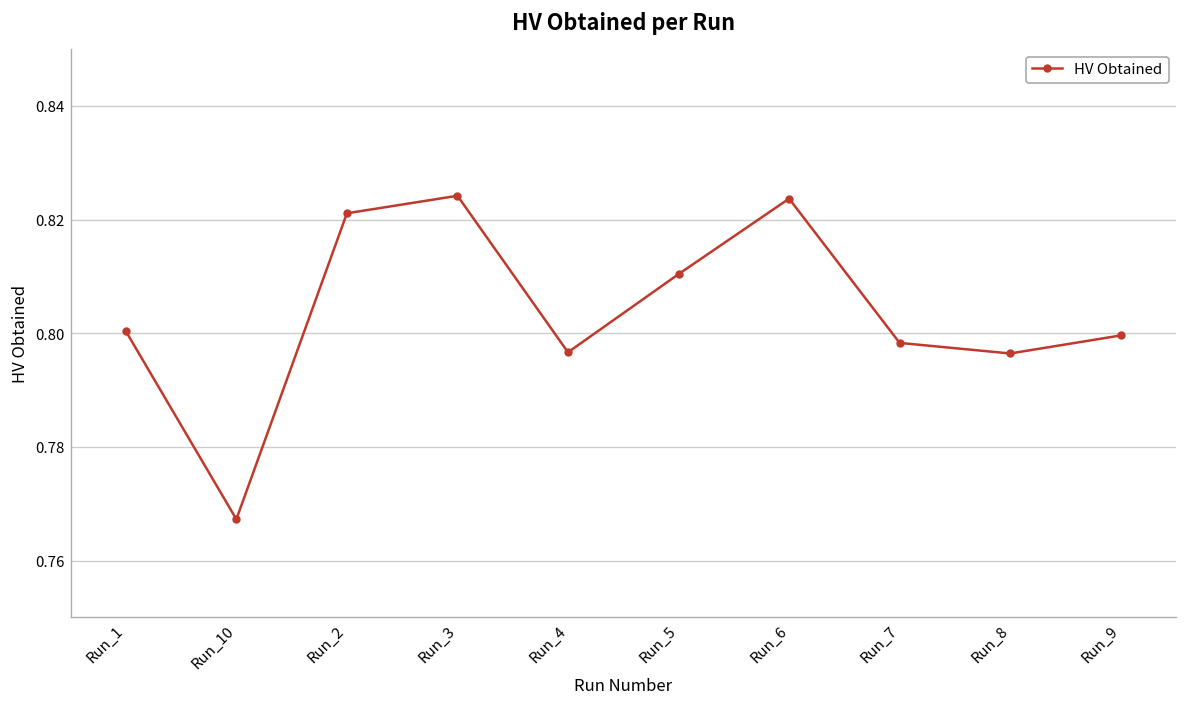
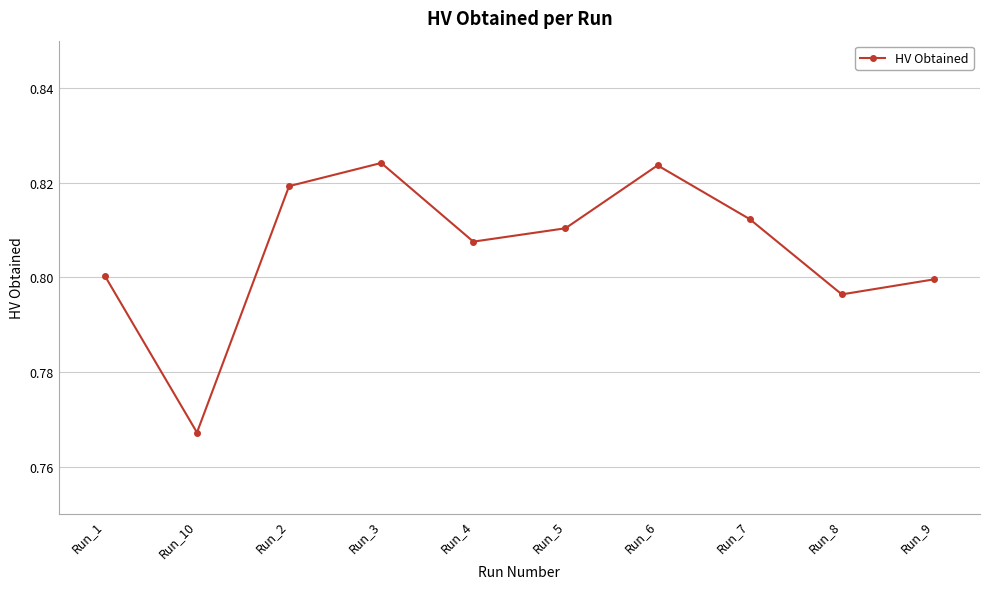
Run_2: 0.821 -> 0.819
Run_4: 0.797 -> 0.808
Run_7: 0.798 -> 0.812
